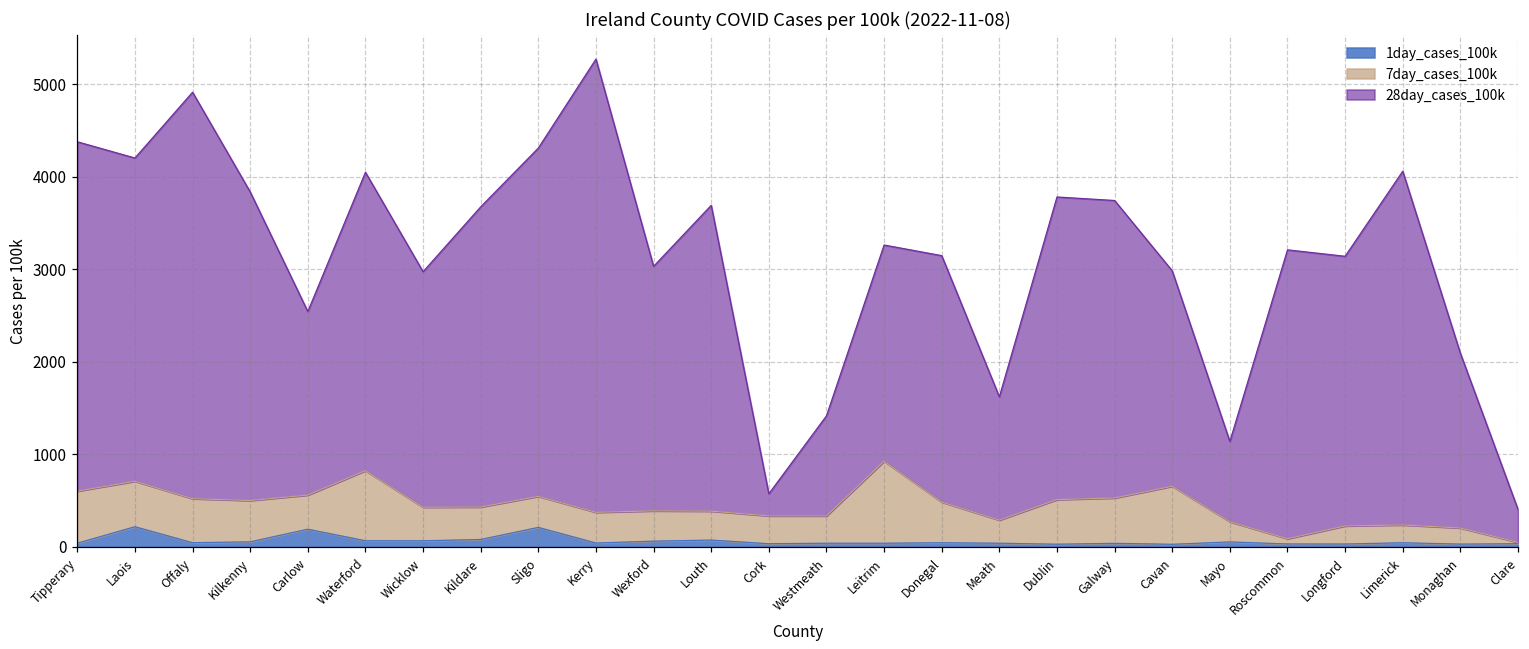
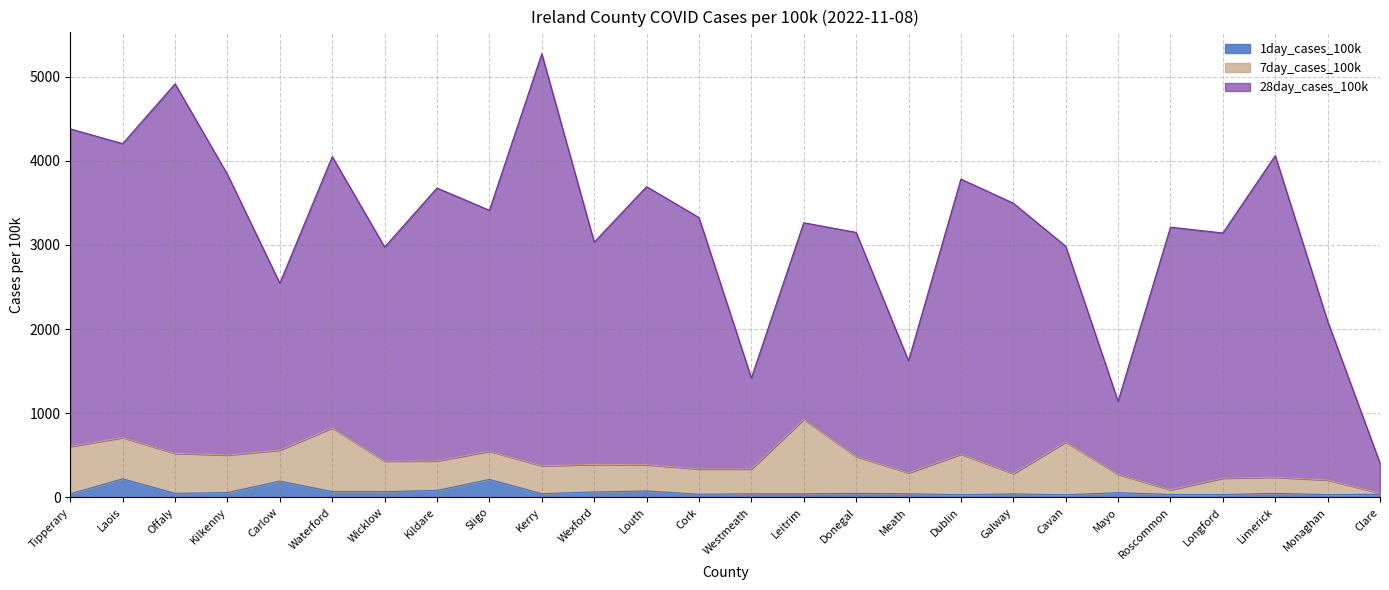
28day_cases_100k, Sligo: 3800 -> 2900
28day_cases_100k, Cork: 200 -> 3000
7day_cases_100k, Galway: 500 -> 200
